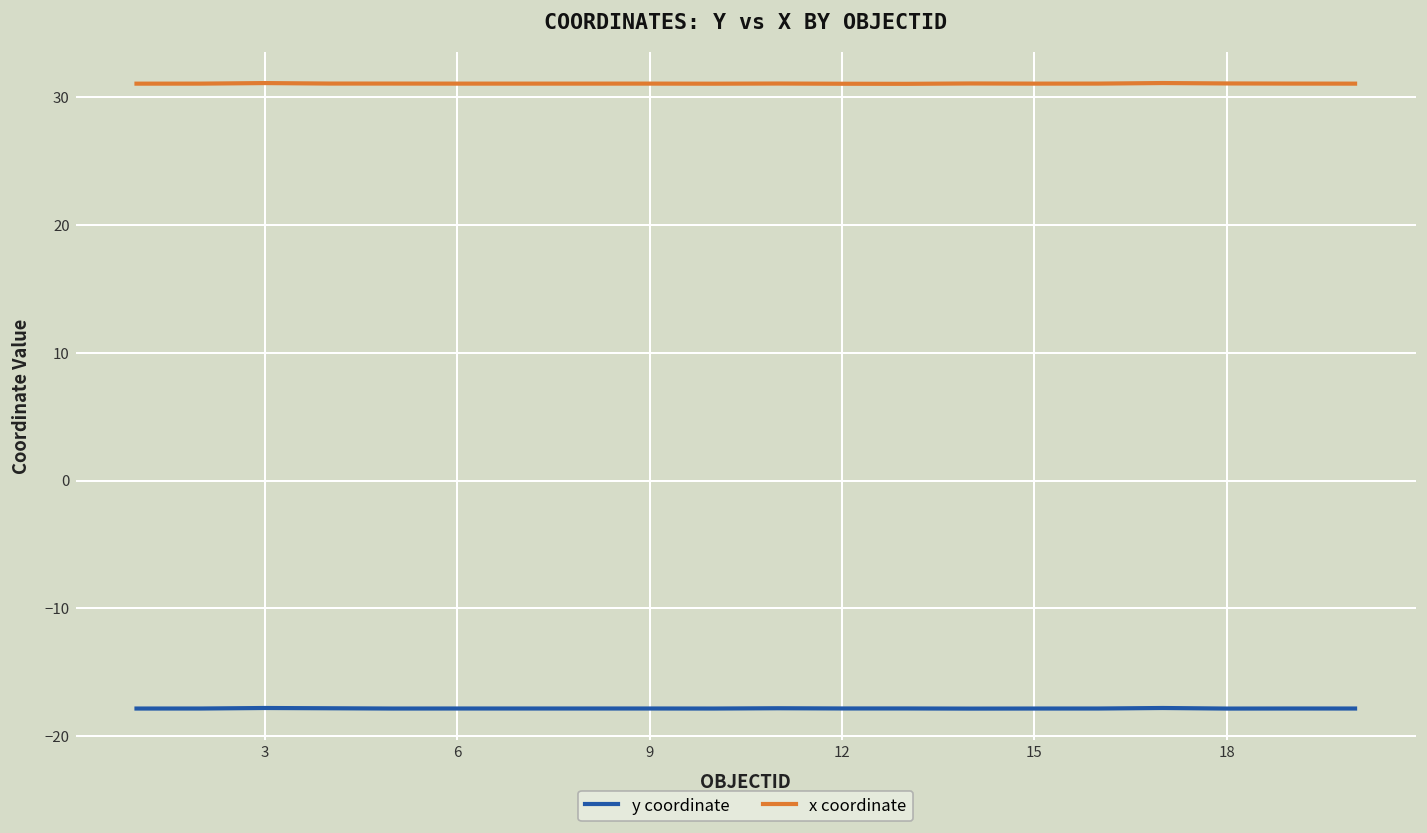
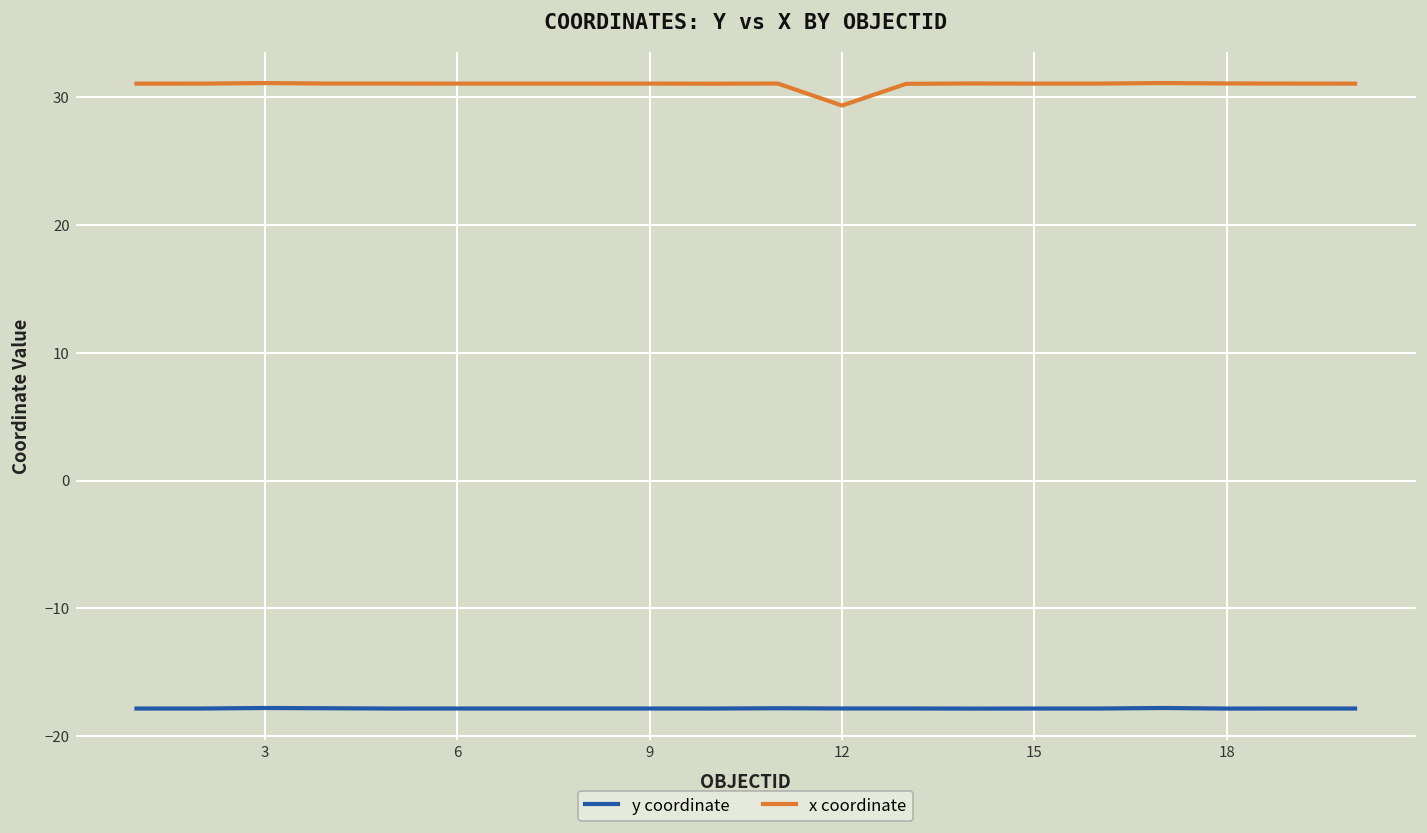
x coordinate, 12: 31.0 -> 29.3
